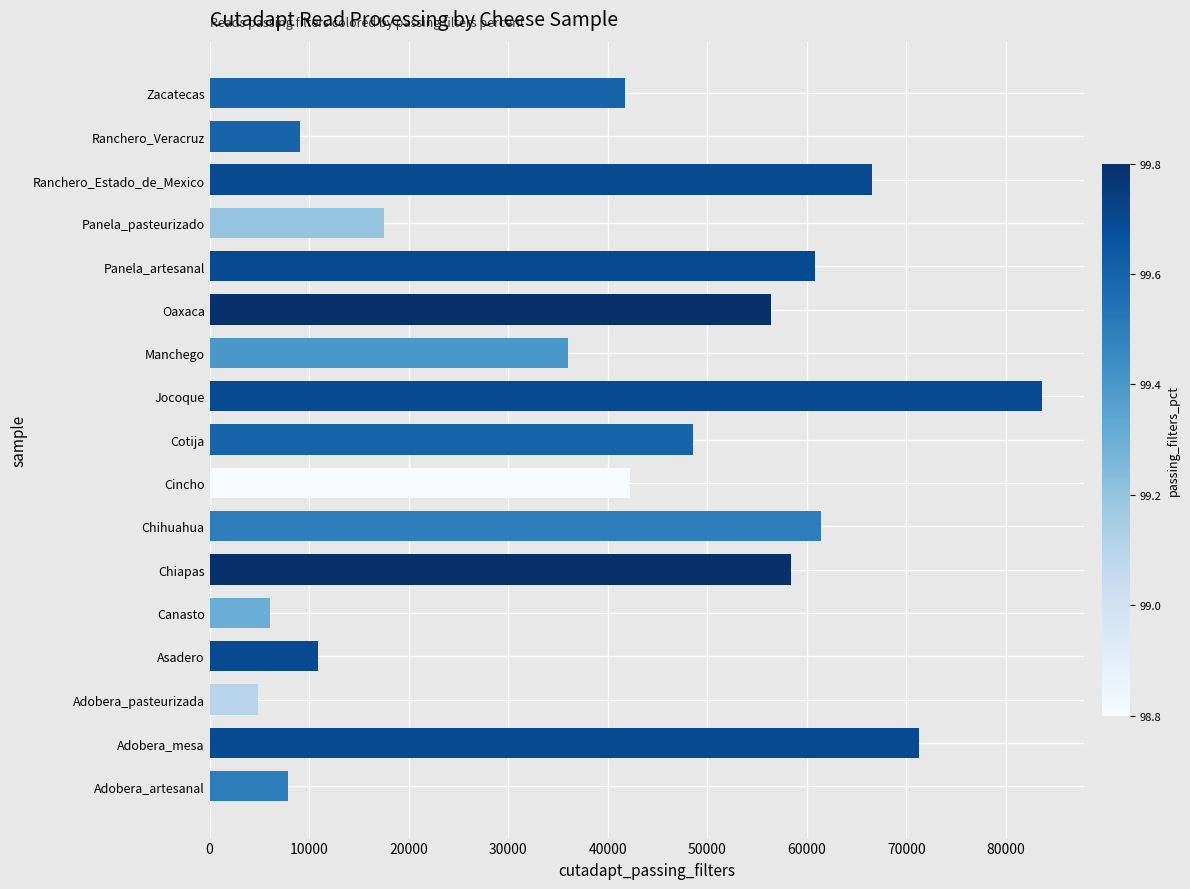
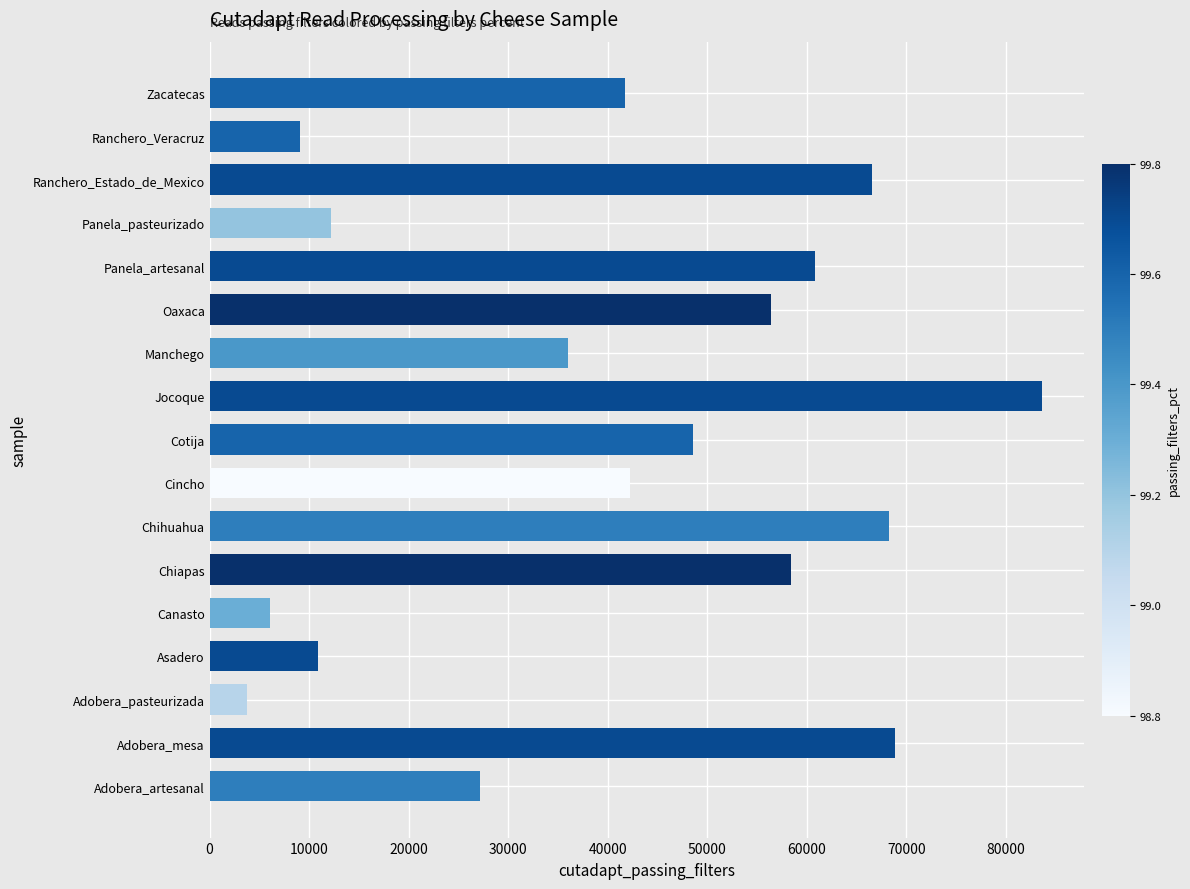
Panela_pasteurizado: 18000 -> 12000
Chihuahua: 61000 -> 68000
Adobera_pasteurizada: 5000 -> 4000
Adobera_mesa: 71000 -> 69000
Adobera_artesanal: 8000 -> 27000
